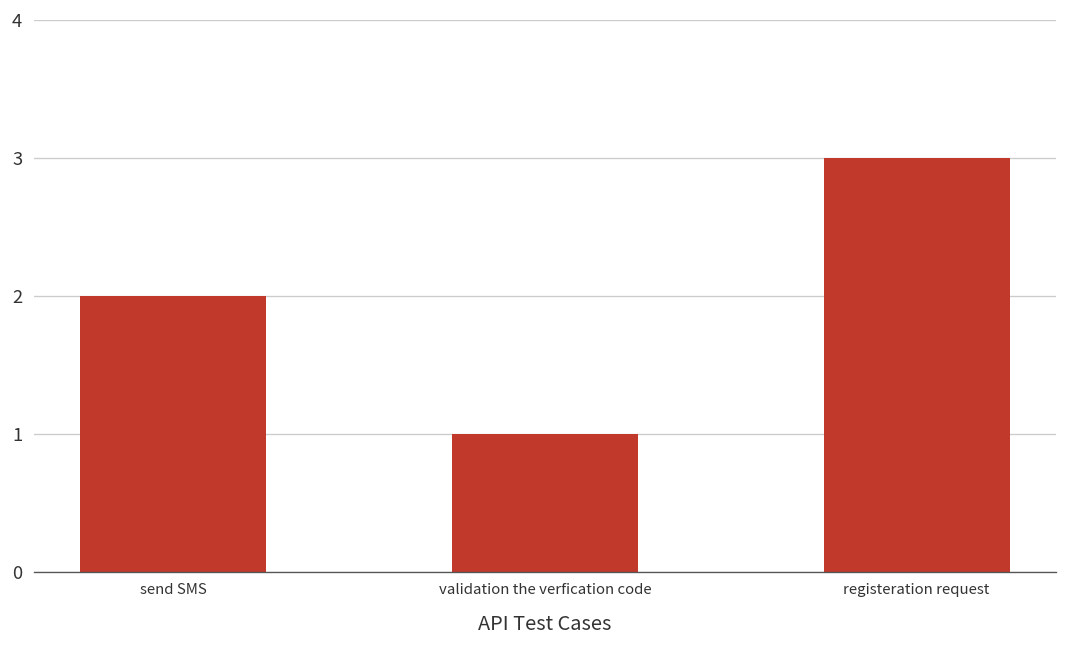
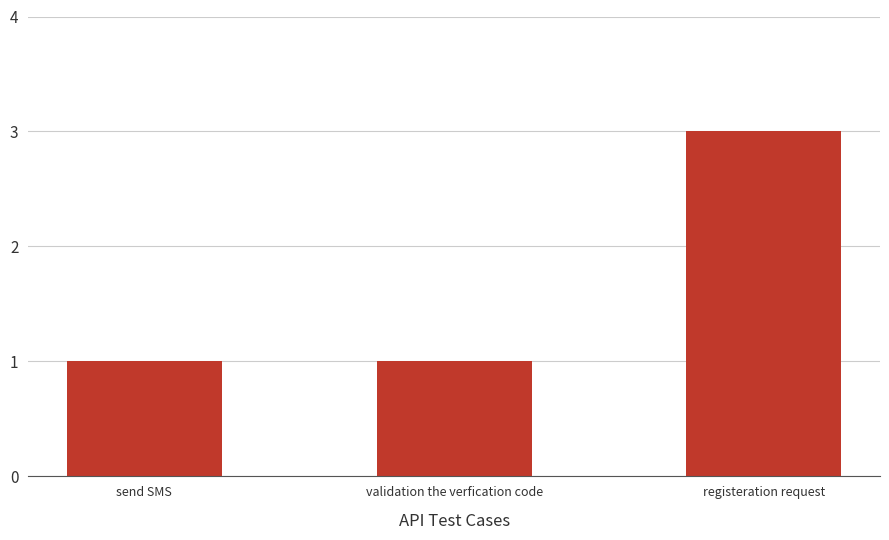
send SMS: 2 -> 1
